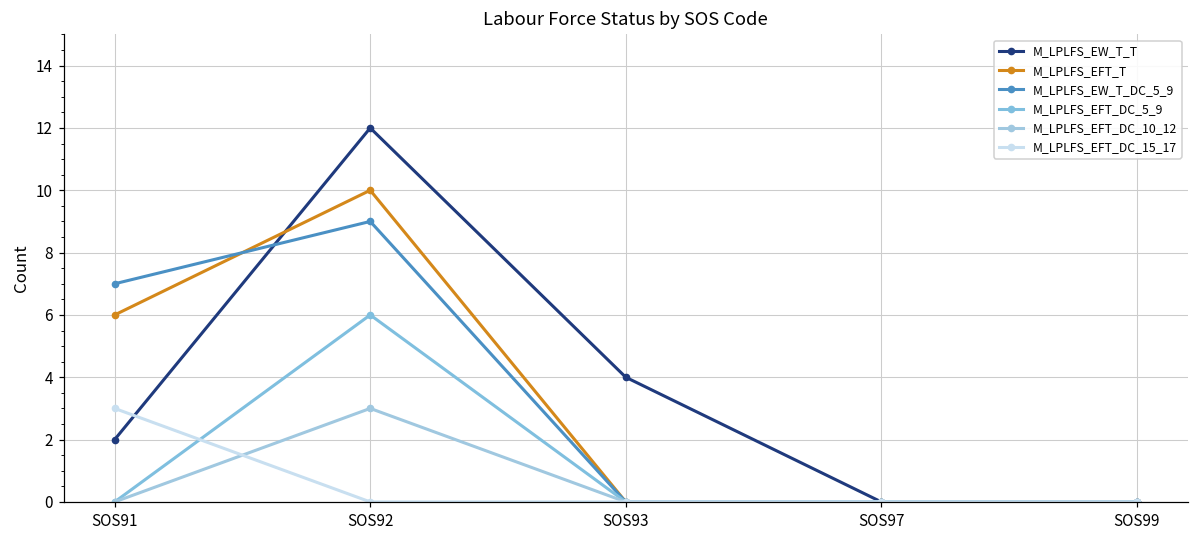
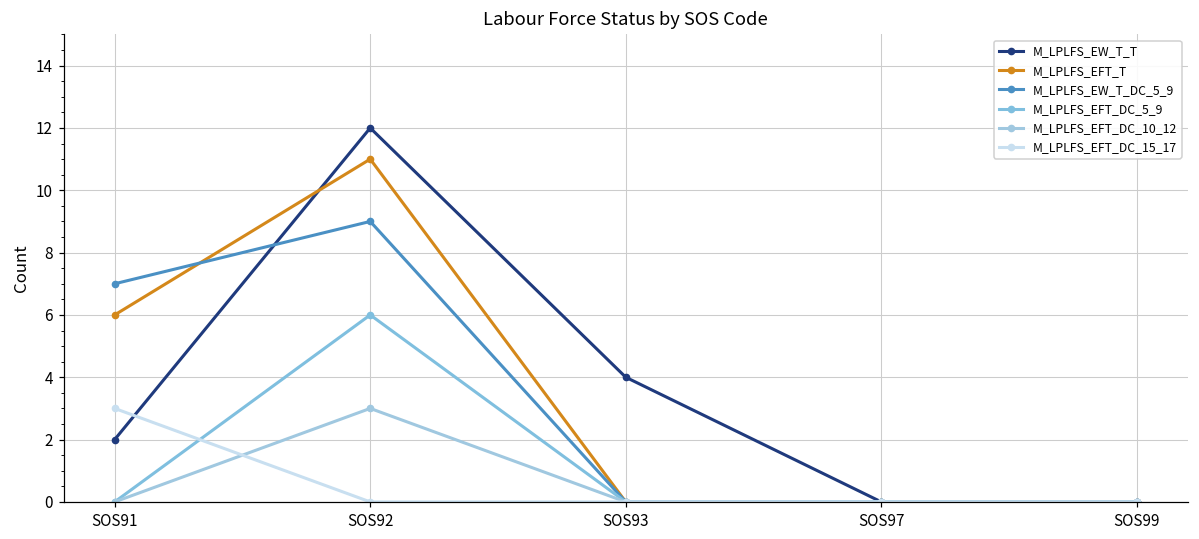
M_LPLFS_EFT_T, SOS92: 10 -> 11
